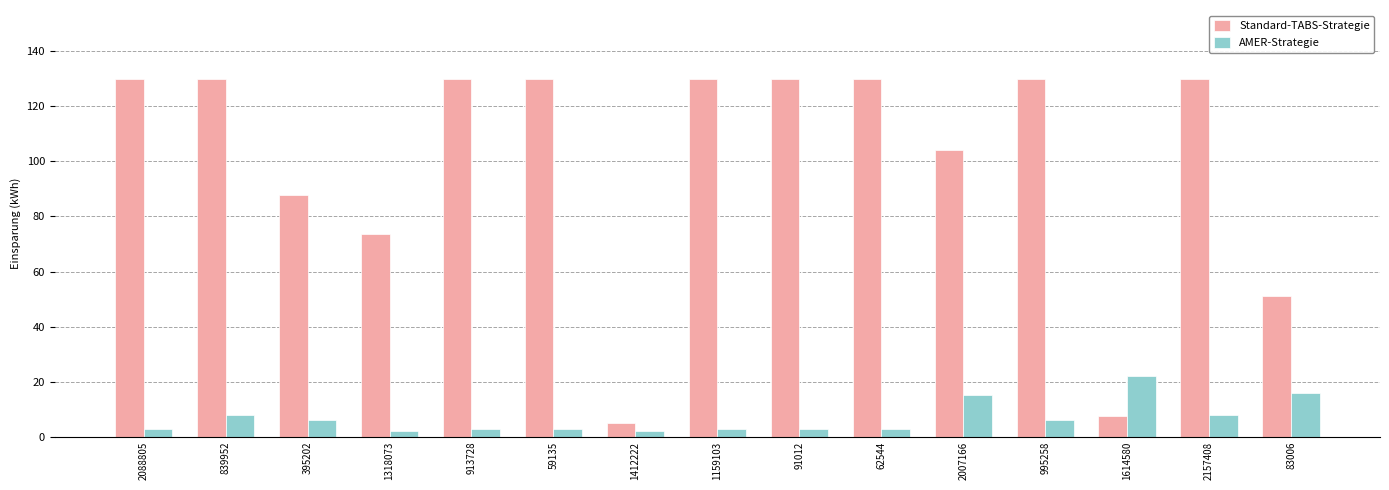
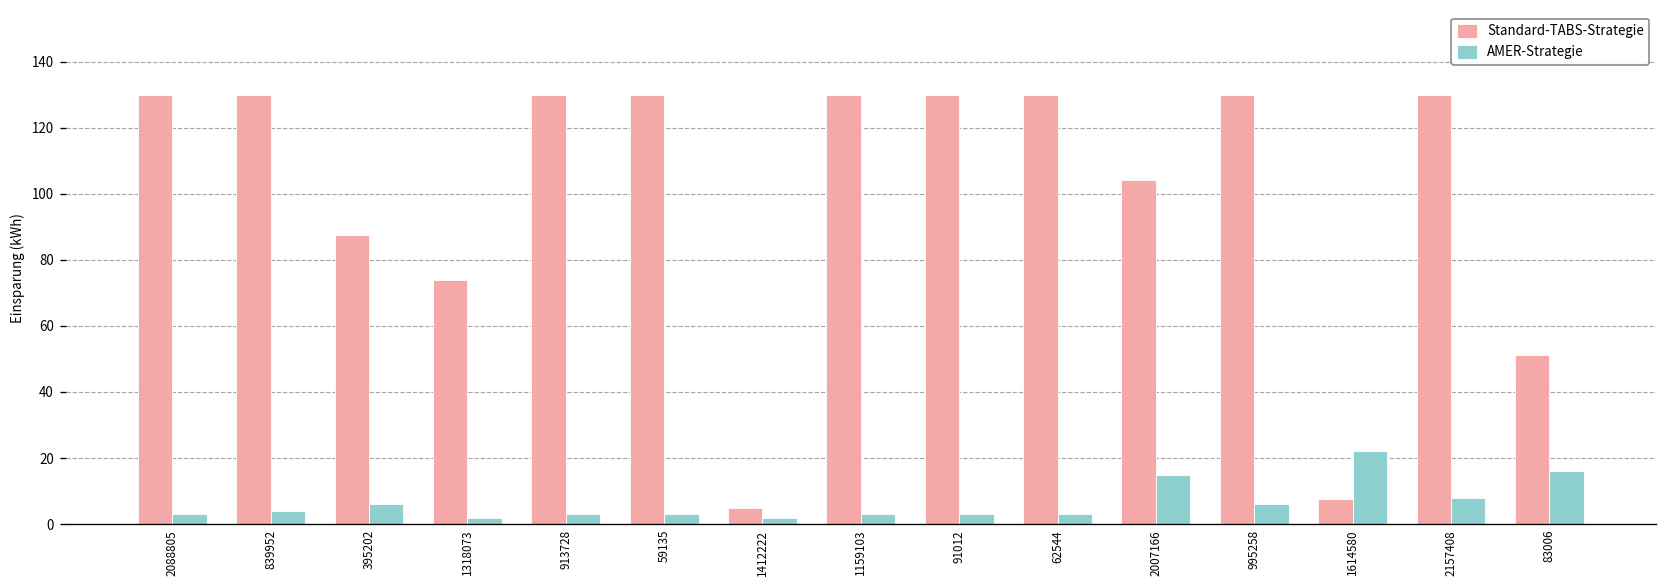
AMER-Strategie, 839952: 8 -> 4
